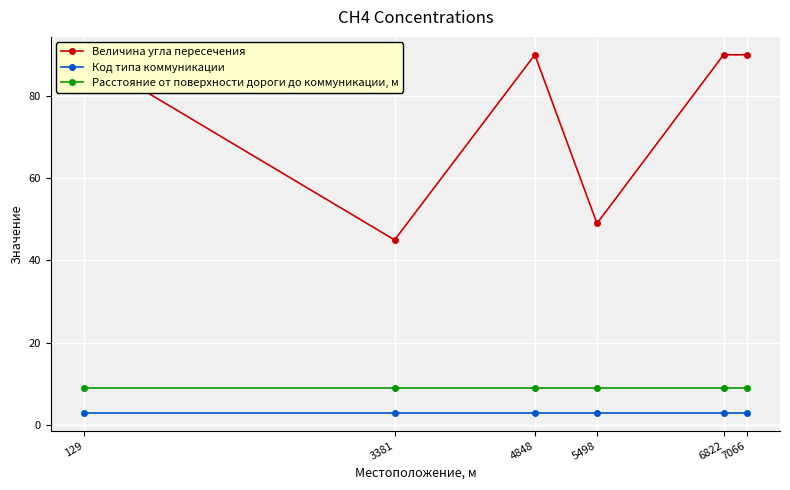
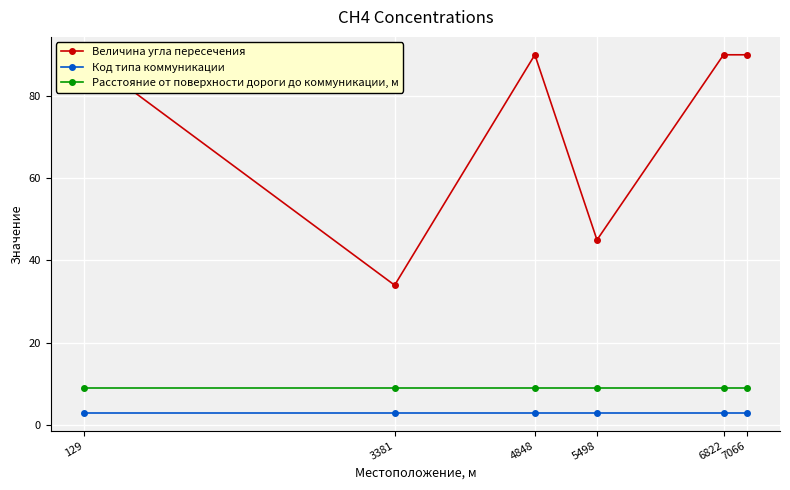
Величина угла пересечения, 3381: 45 -> 34
Величина угла пересечения, 5498: 49 -> 45
